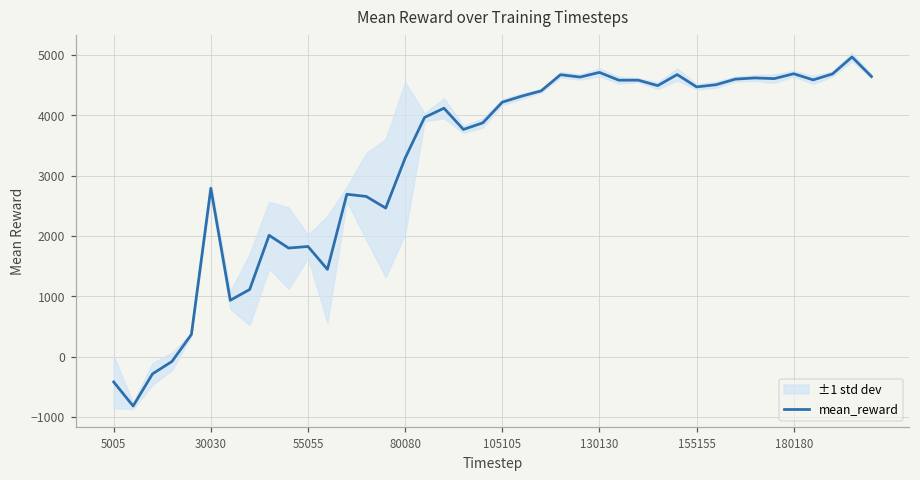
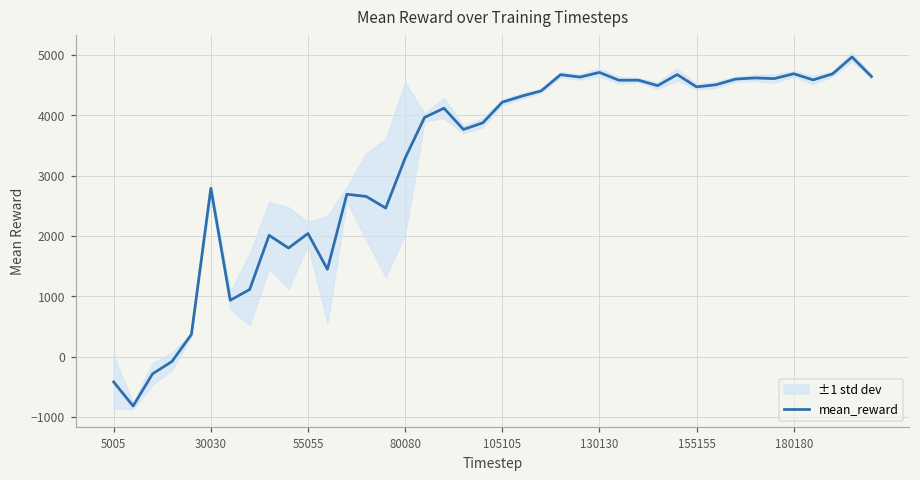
mean_reward, 55055: 1800 -> 2000
